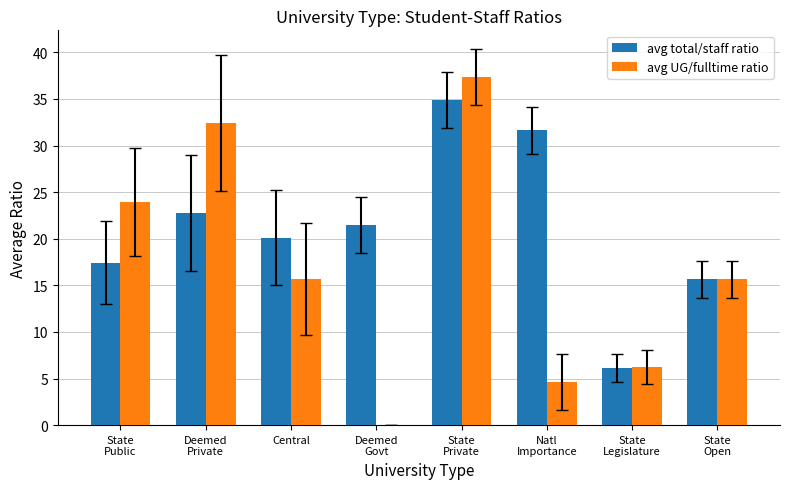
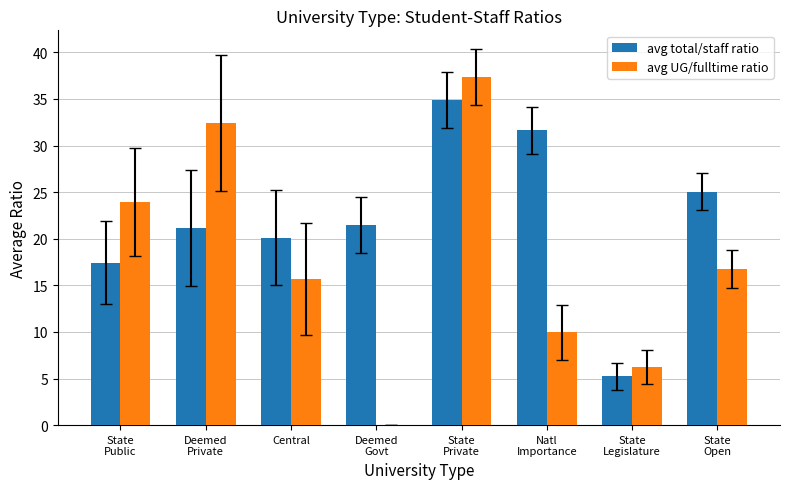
avg total/staff ratio, Deemed Private: 23 -> 21
avg UG/fulltime ratio, Natl Importance: 5 -> 10
avg total/staff ratio, State Legislature: 6 -> 5
avg total/staff ratio, State Open: 16 -> 25
avg UG/fulltime ratio, State Open: 16 -> 17
